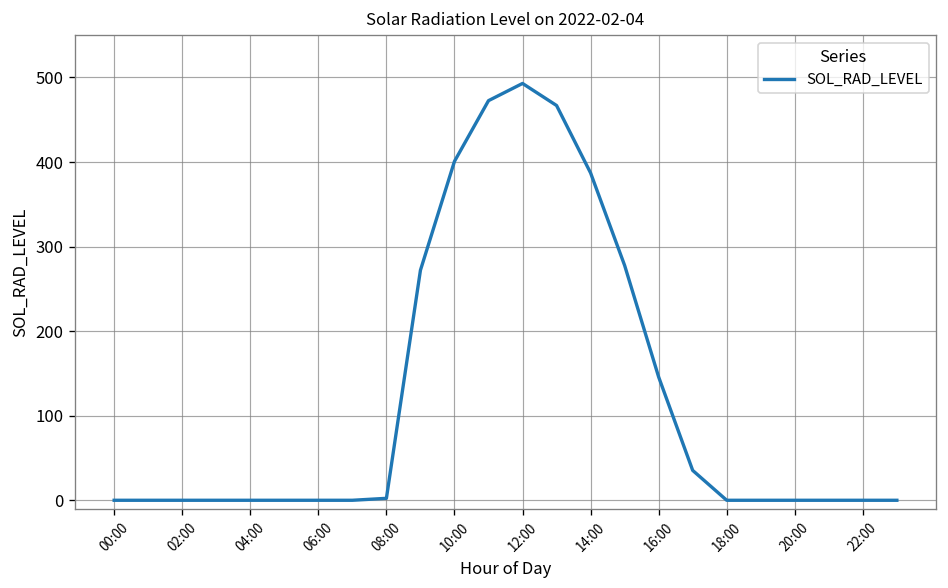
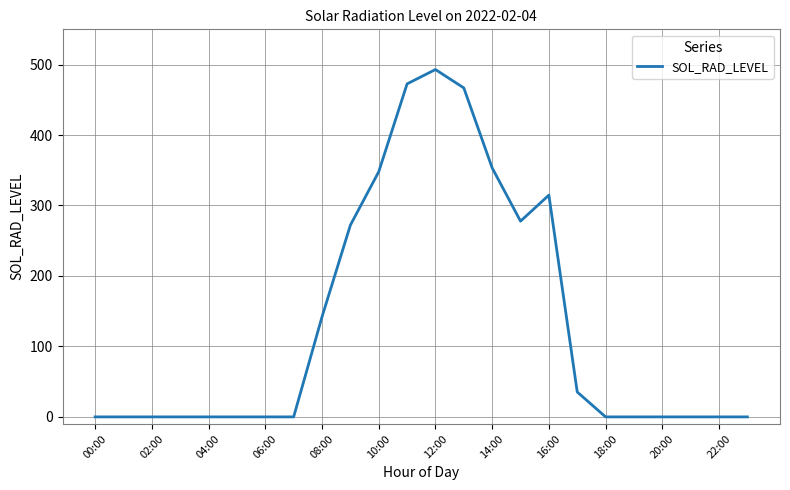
08:00: 0 -> 140
10:00: 400 -> 350
14:00: 390 -> 350
16:00: 150 -> 310
